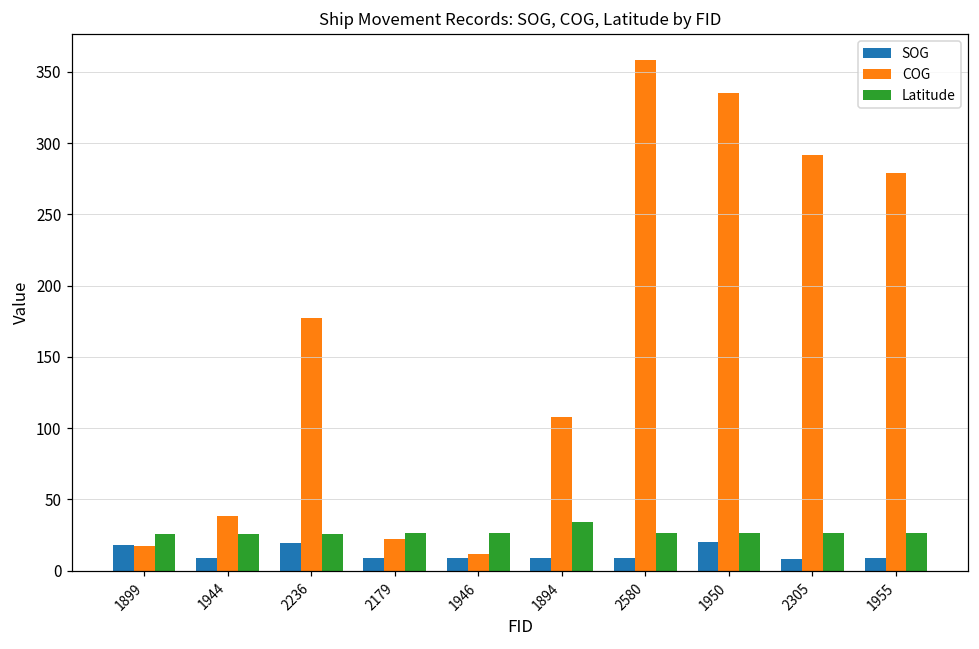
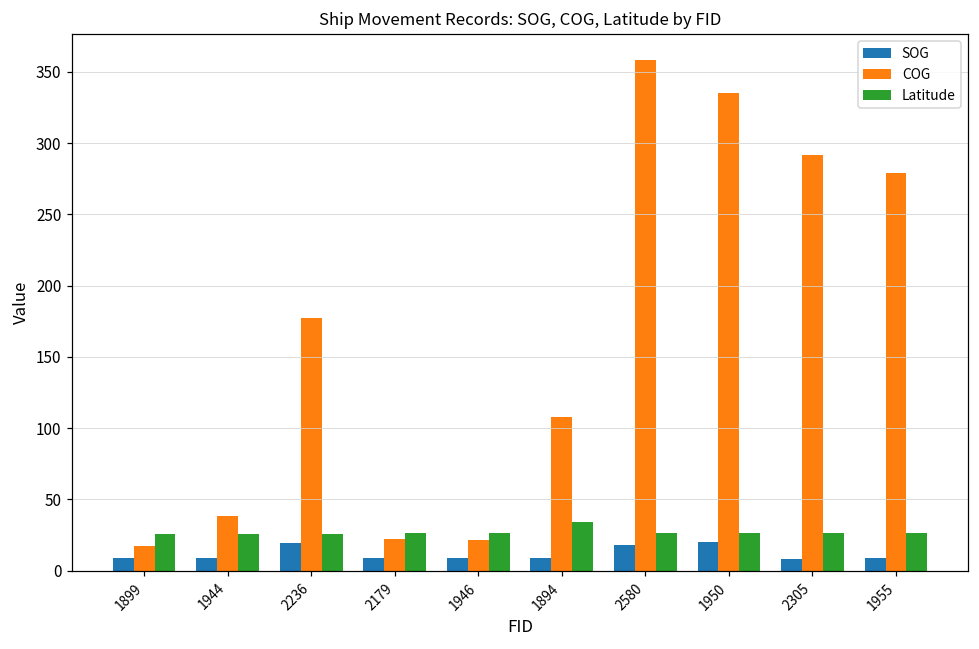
SOG, 1899: 18 -> 9
COG, 1946: 12 -> 21
SOG, 2580: 9 -> 18
